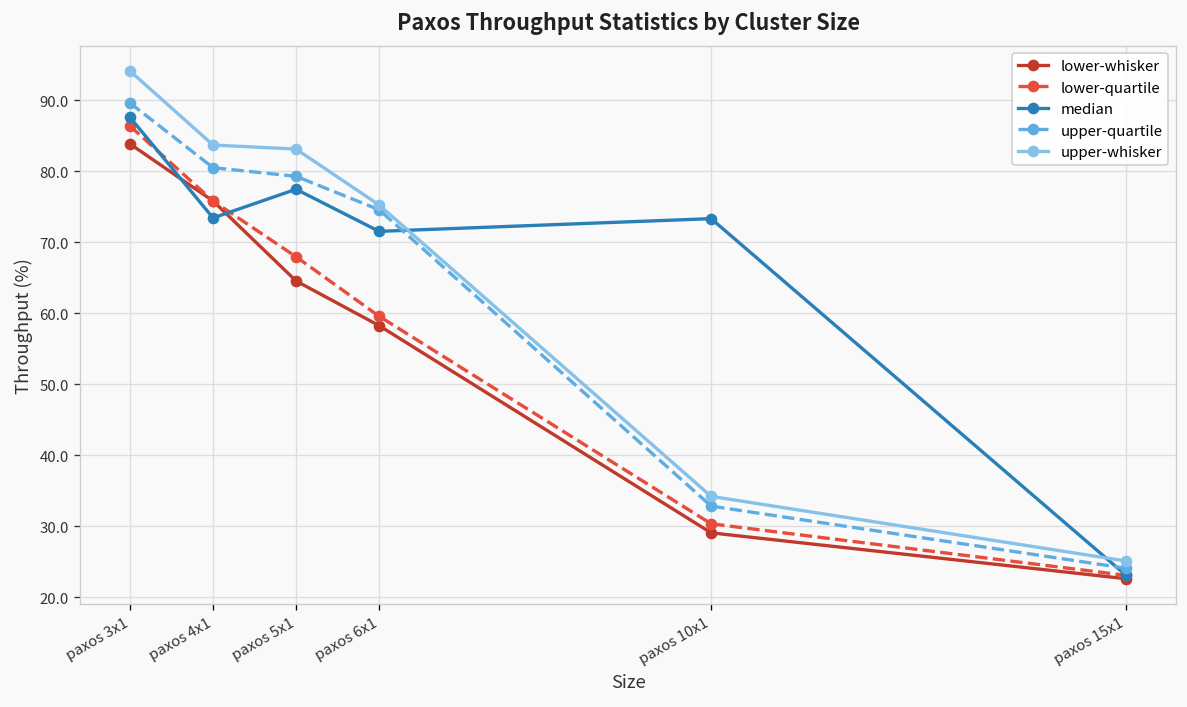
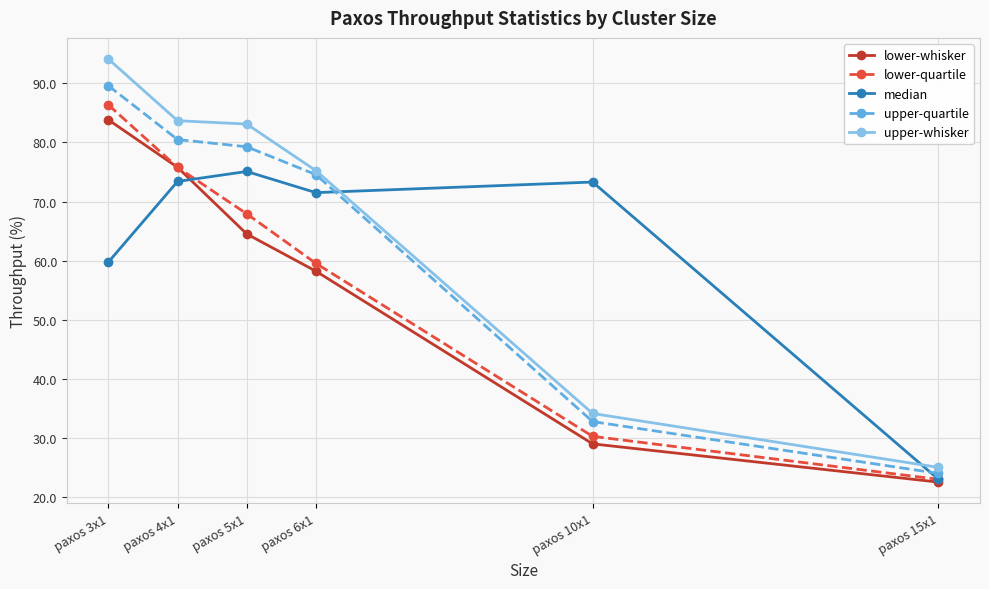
median, paxos 3x1: 88 -> 60
median, paxos 5x1: 77 -> 75
